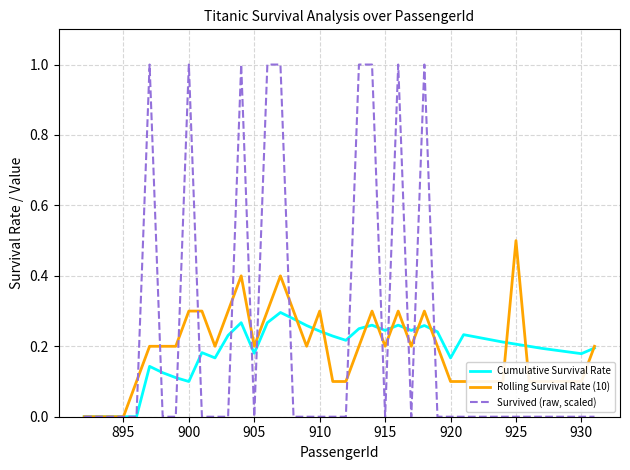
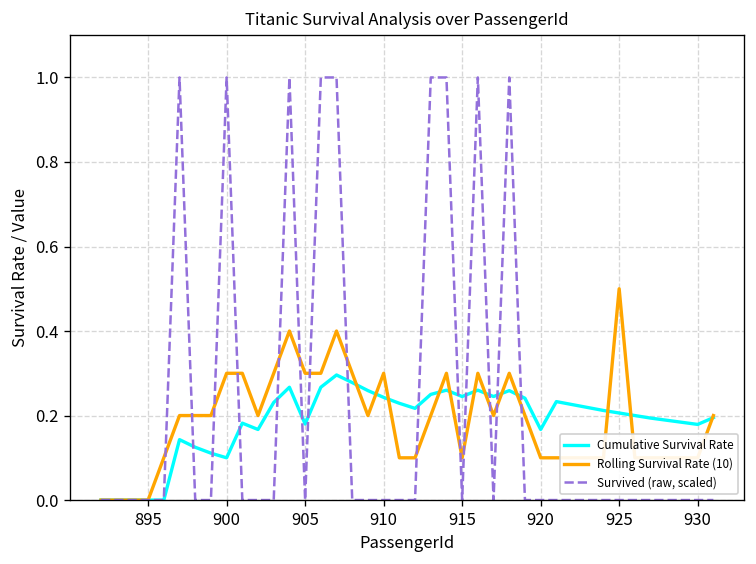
Rolling Survival Rate (10), 905: 0.2 -> 0.3
Rolling Survival Rate (10), 915: 0.2 -> 0.1
